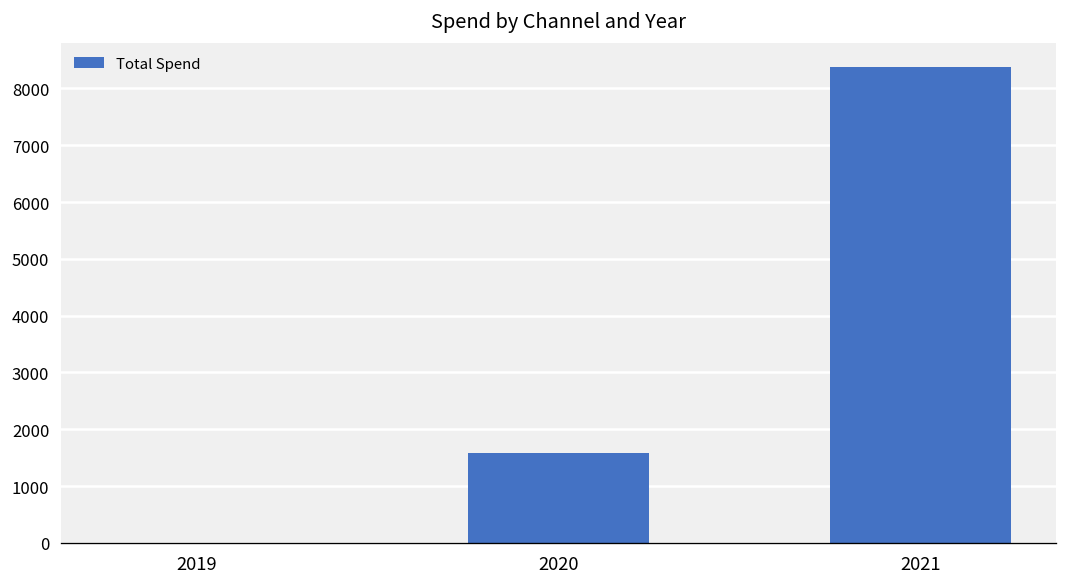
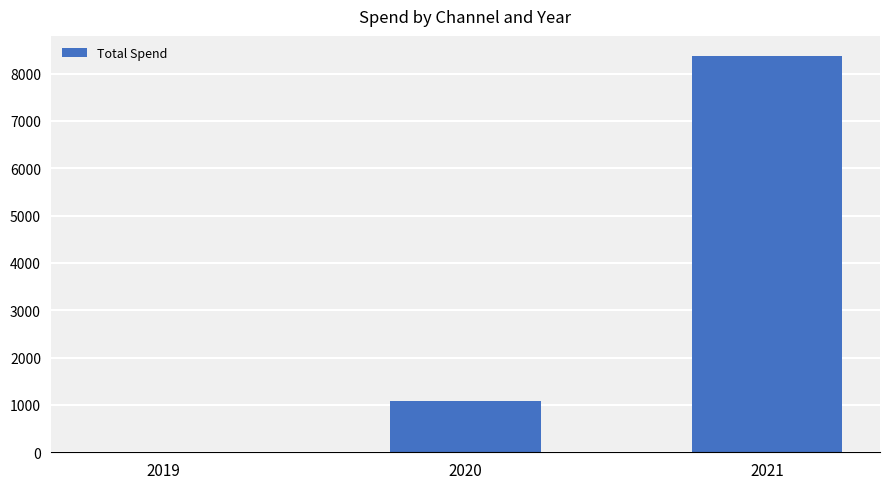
2020: 1600 -> 1100
